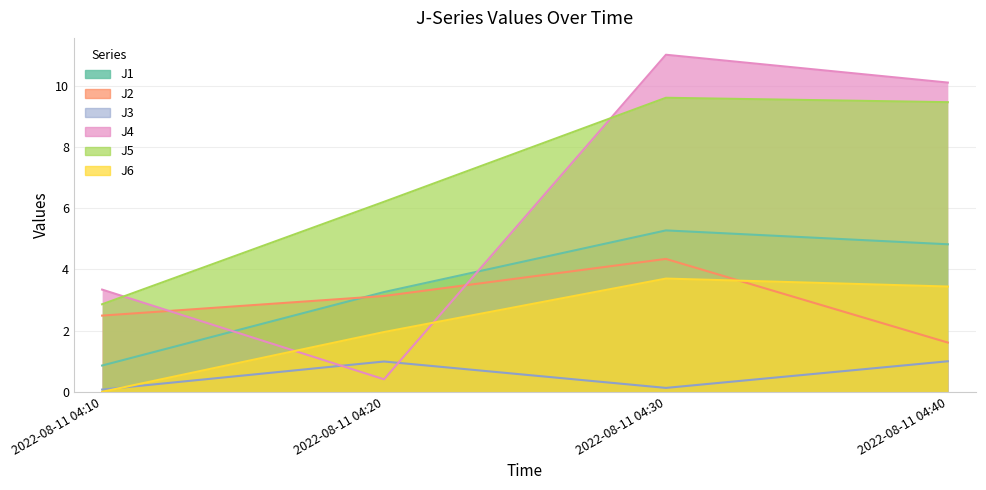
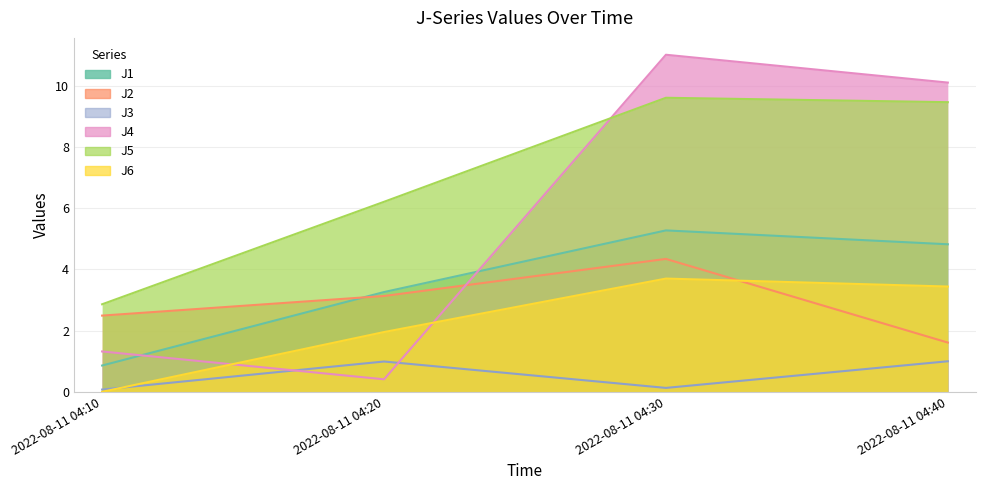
J4, 2022-08-11 04:10: 3.3 -> 1.3
